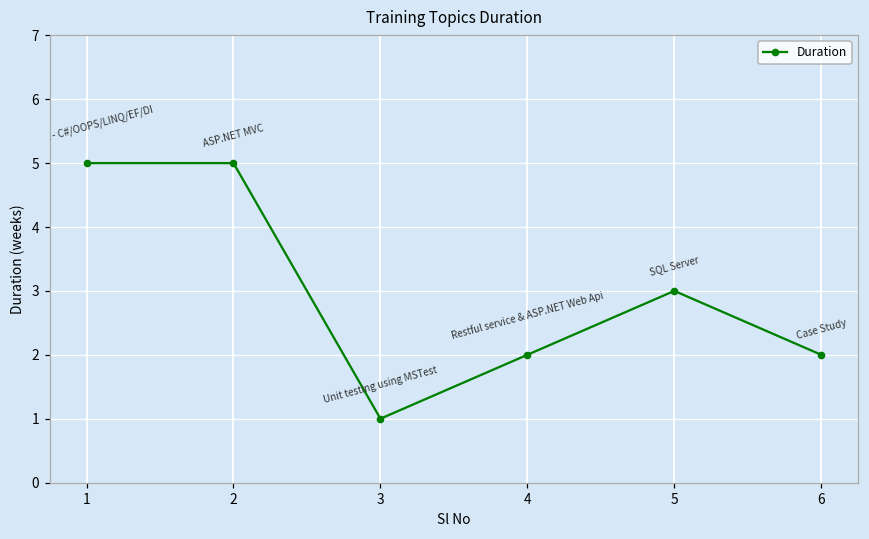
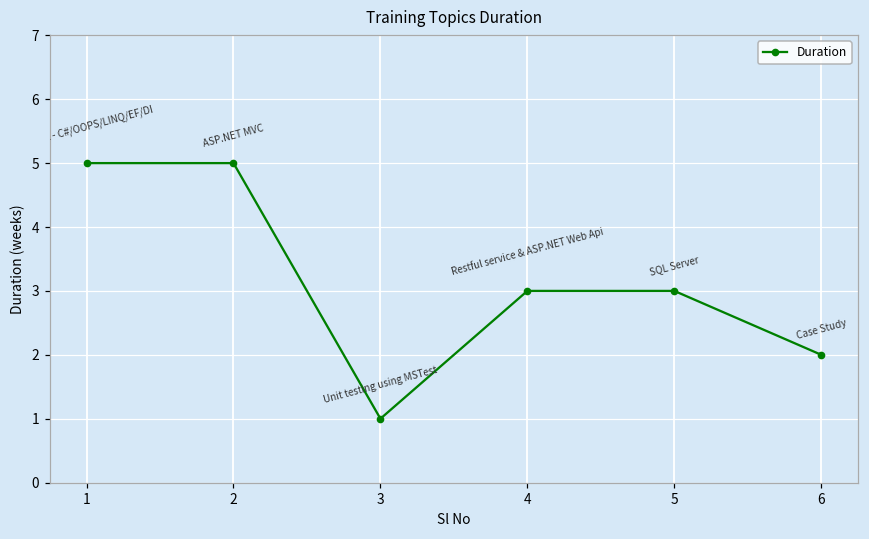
4: 2 -> 3
